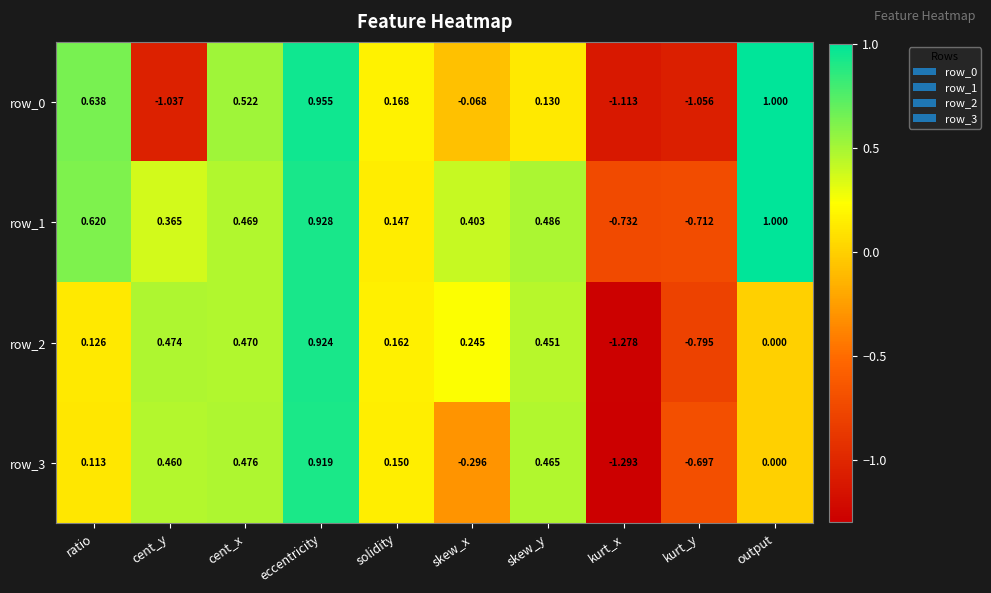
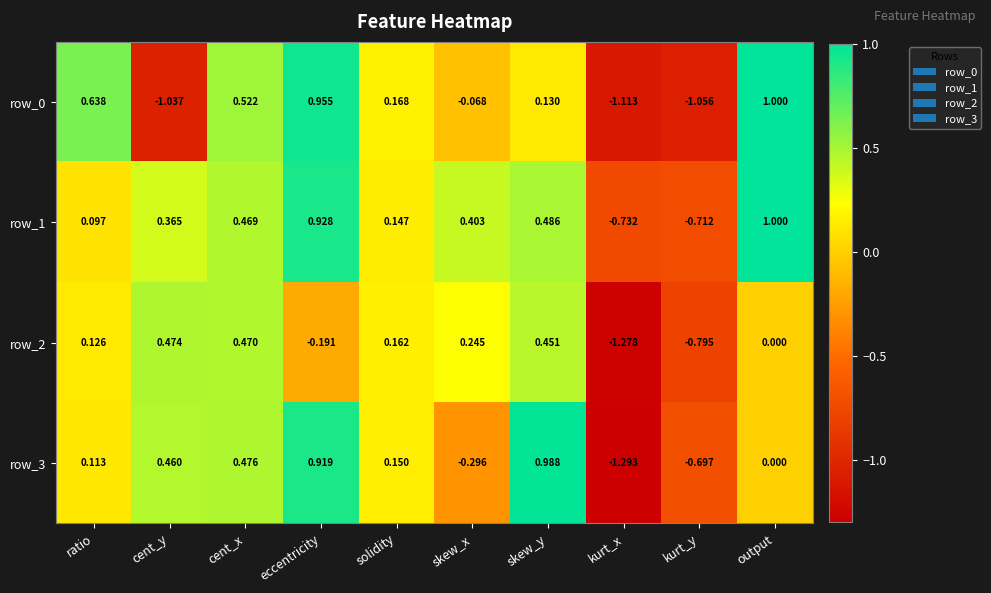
row_1, ratio: 0.620 -> 0.097
row_2, eccentricity: 0.924 -> -0.191
row_3, skew_y: 0.465 -> 0.988
